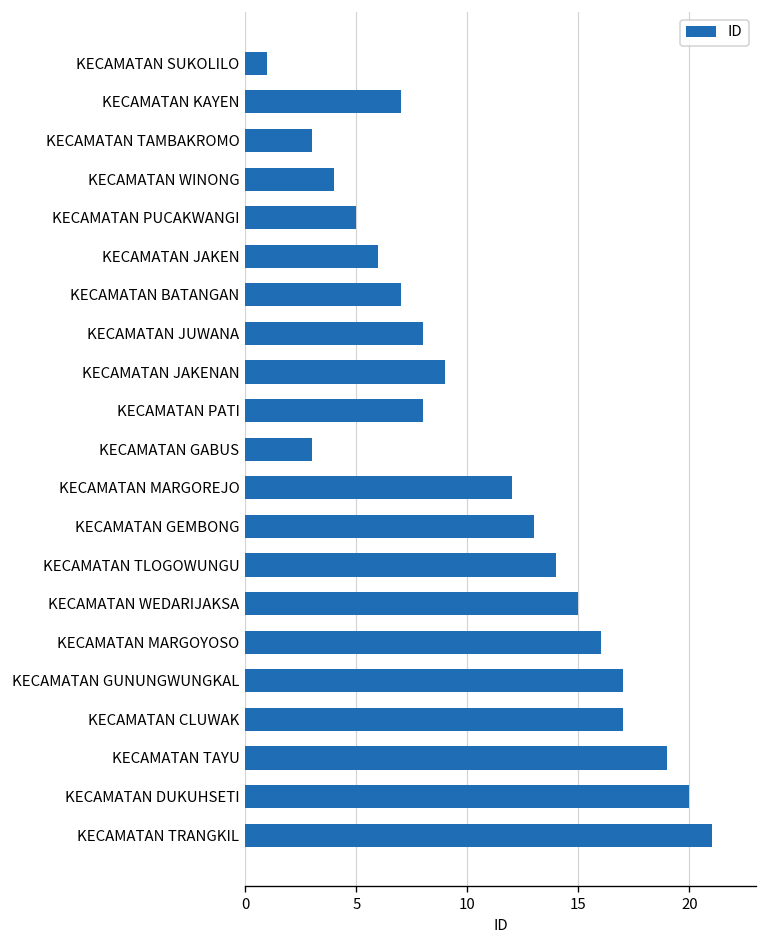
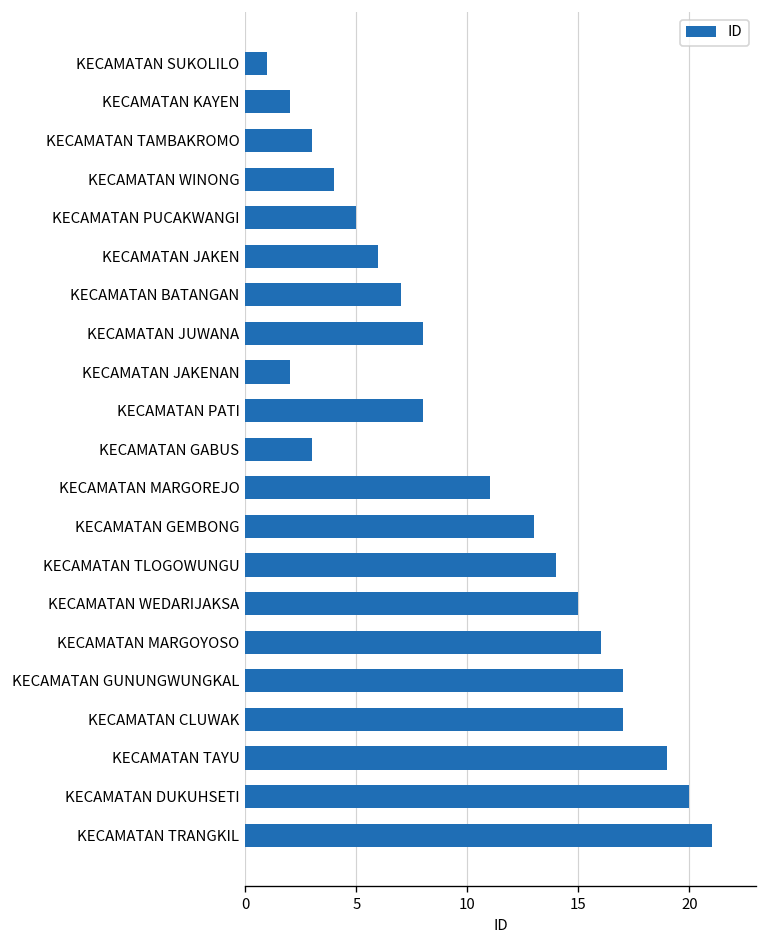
KECAMATAN KAYEN: 7 -> 2
KECAMATAN JAKENAN: 9 -> 2
KECAMATAN MARGOREJO: 12 -> 11
